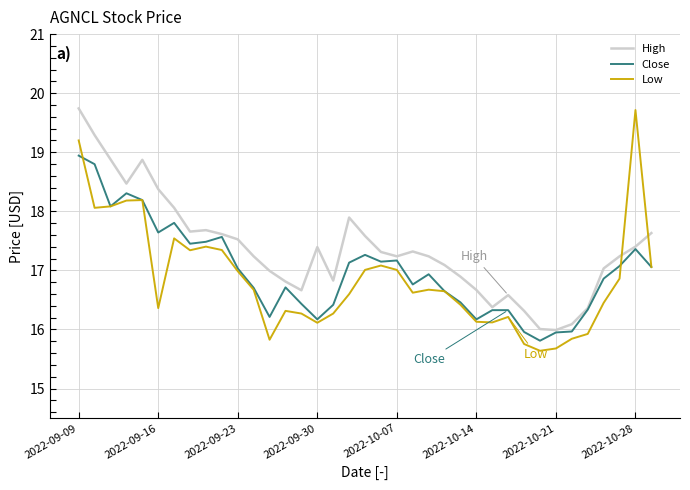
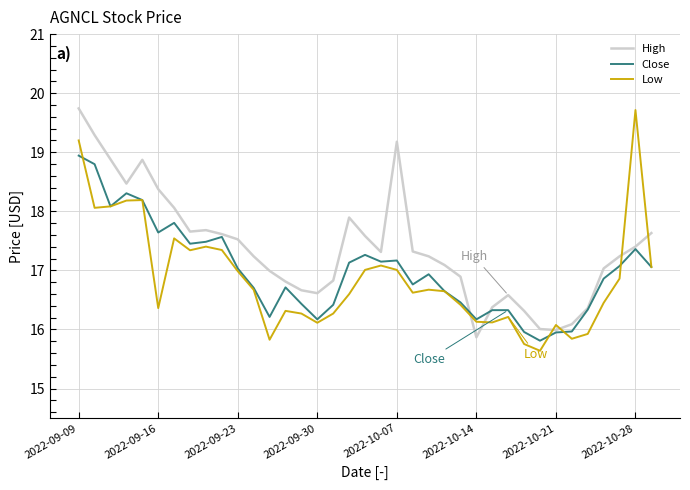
High, 2022-09-30: 17.4 -> 16.6
High, 2022-10-07: 17.2 -> 19.2
High, 2022-10-14: 16.7 -> 15.9
Low, 2022-10-21: 15.7 -> 16.1
